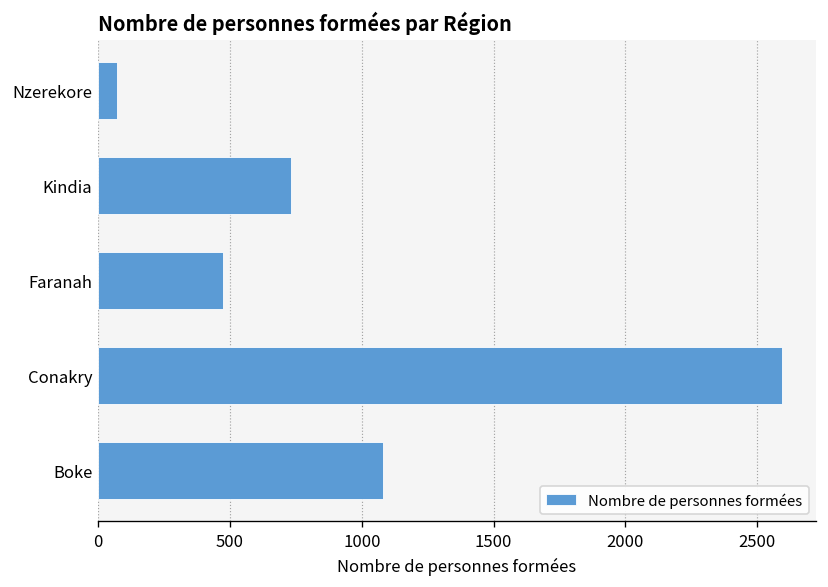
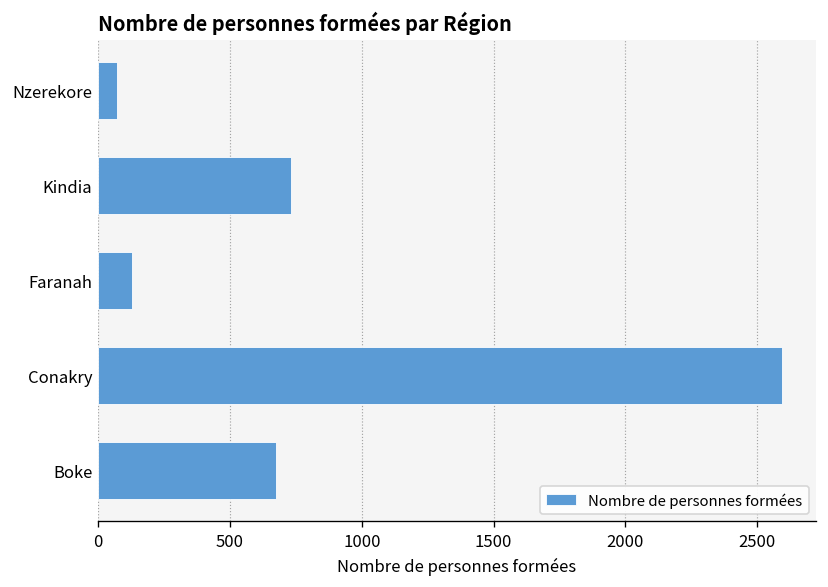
Faranah: 470 -> 130
Boke: 1080 -> 670
